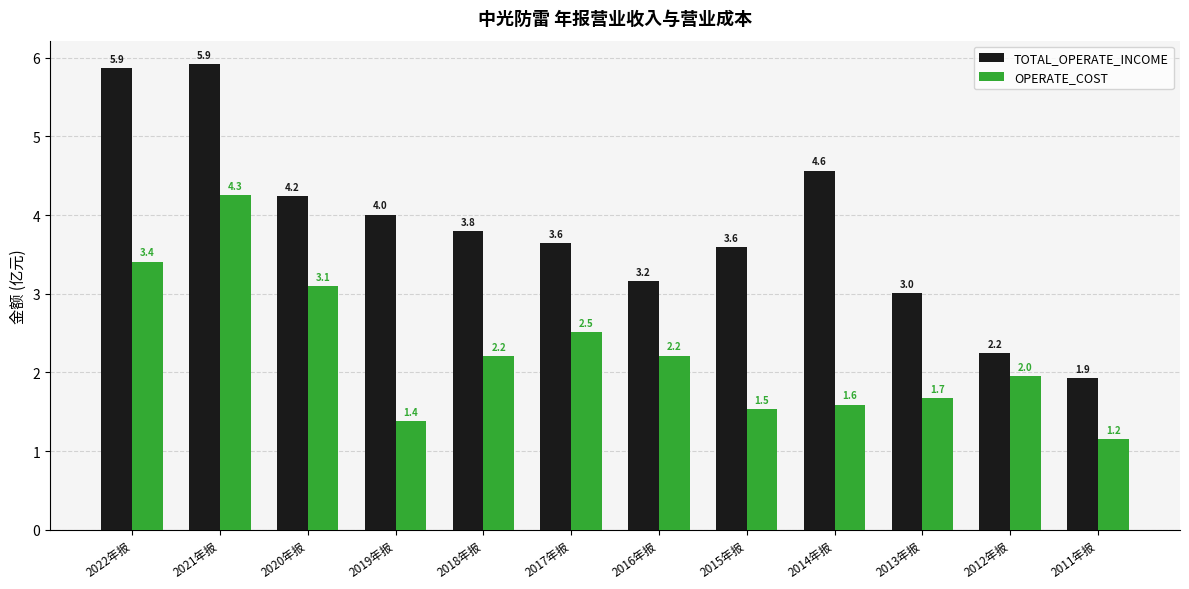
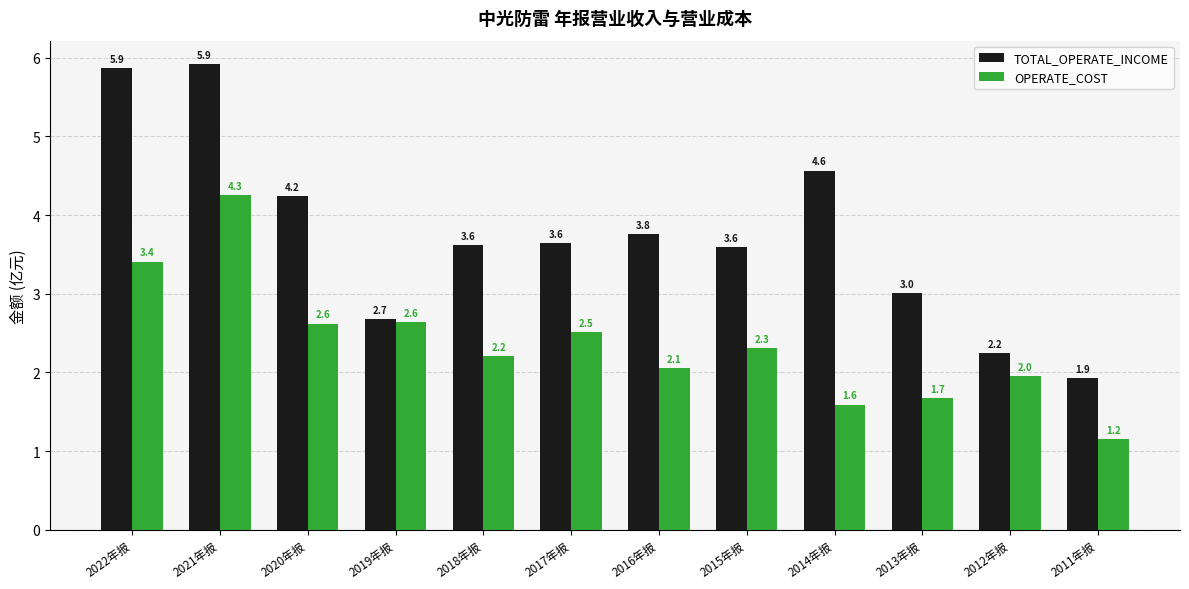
OPERATE_COST, 2020年报: 3.1 -> 2.6
TOTAL_OPERATE_INCOME, 2019年报: 4.0 -> 2.7
OPERATE_COST, 2019年报: 1.4 -> 2.6
TOTAL_OPERATE_INCOME, 2018年报: 3.8 -> 3.6
TOTAL_OPERATE_INCOME, 2016年报: 3.2 -> 3.8
OPERATE_COST, 2016年报: 2.2 -> 2.1
OPERATE_COST, 2015年报: 1.5 -> 2.3
